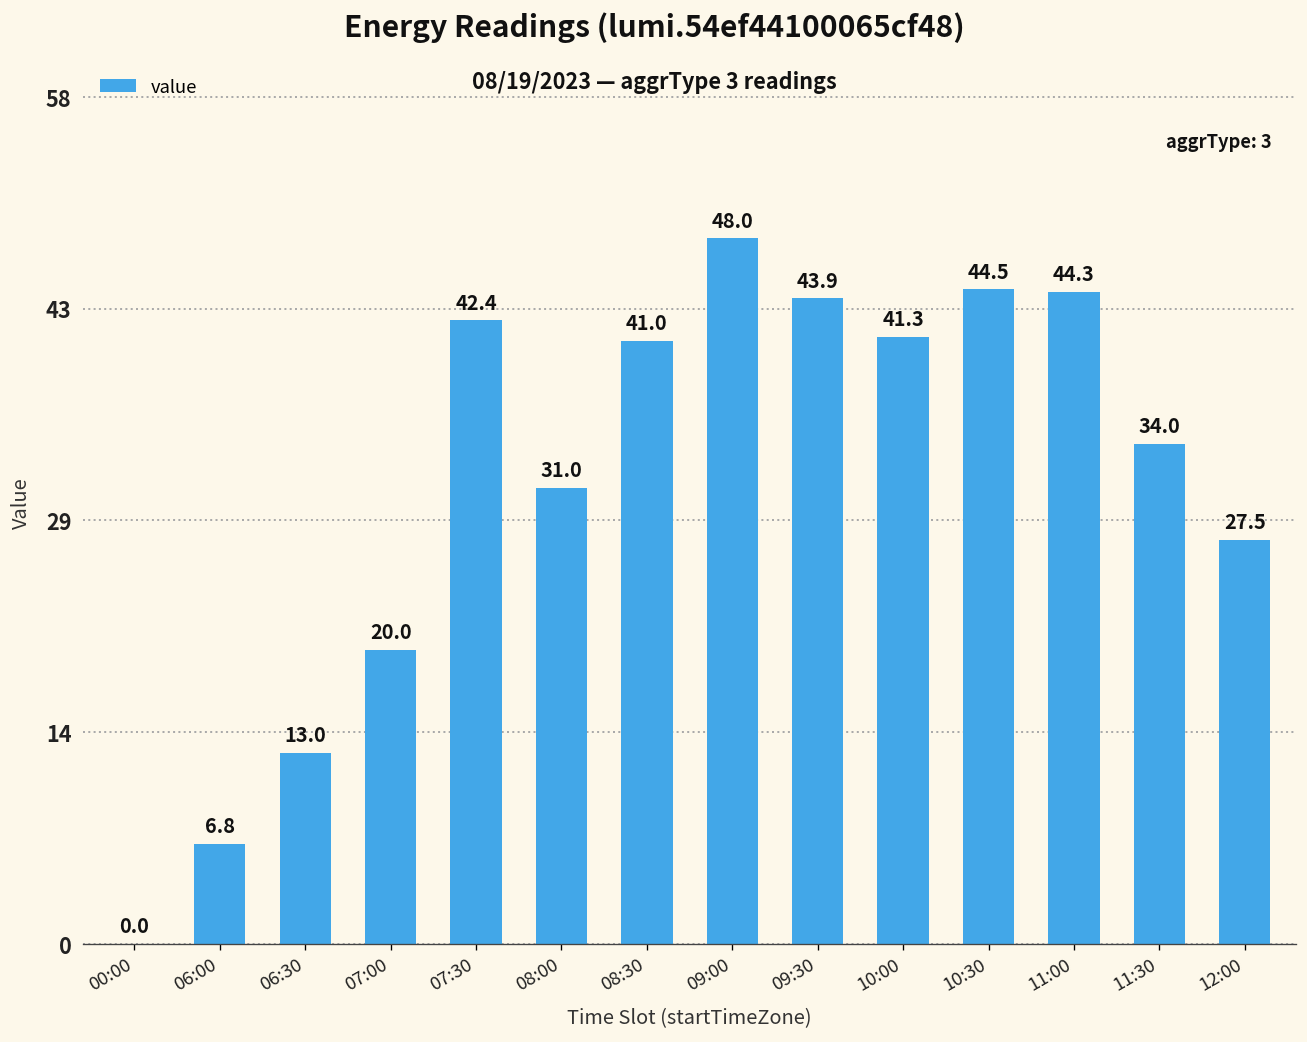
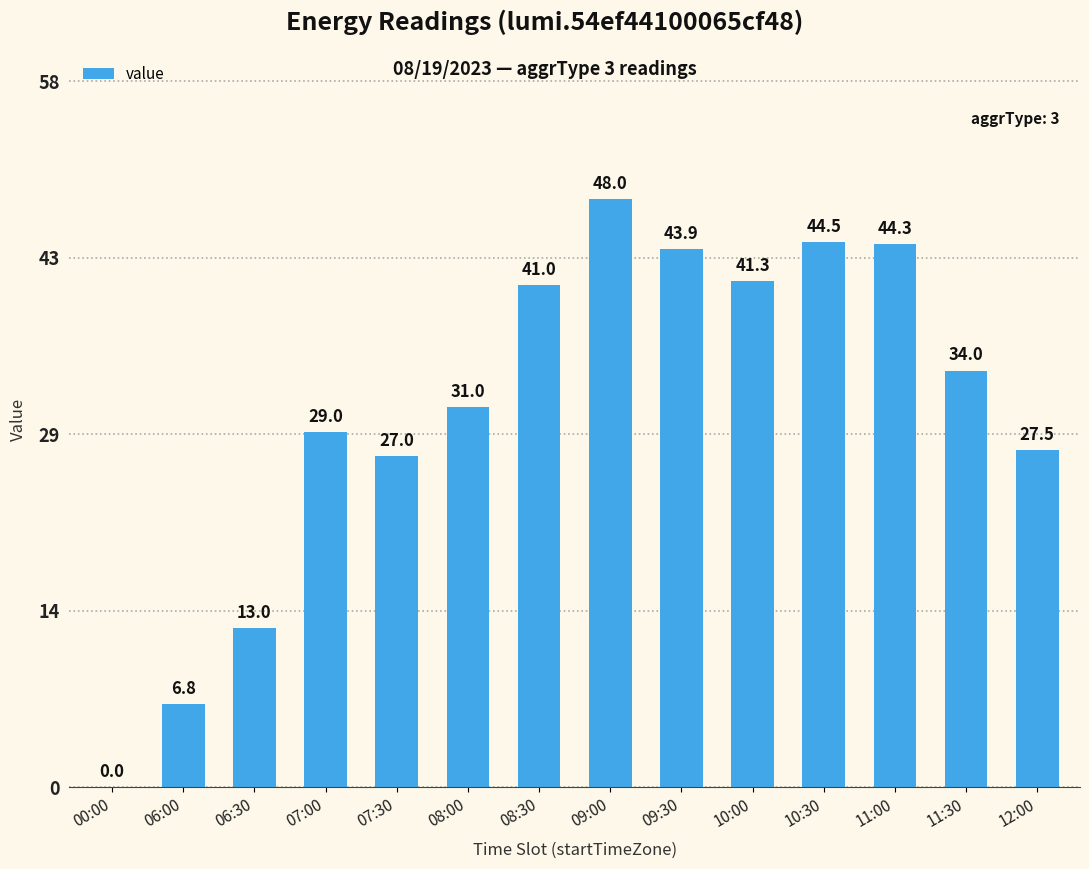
07:00: 20.0 -> 29.0
07:30: 42.4 -> 27.0
